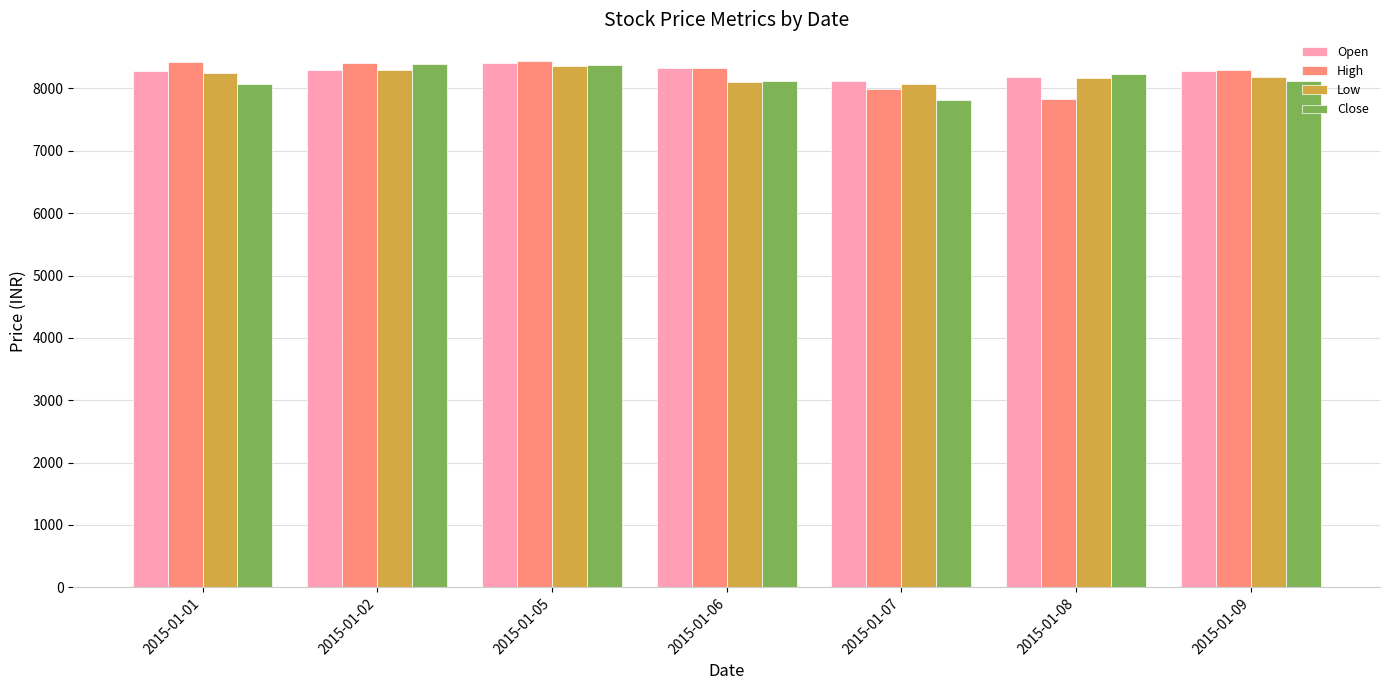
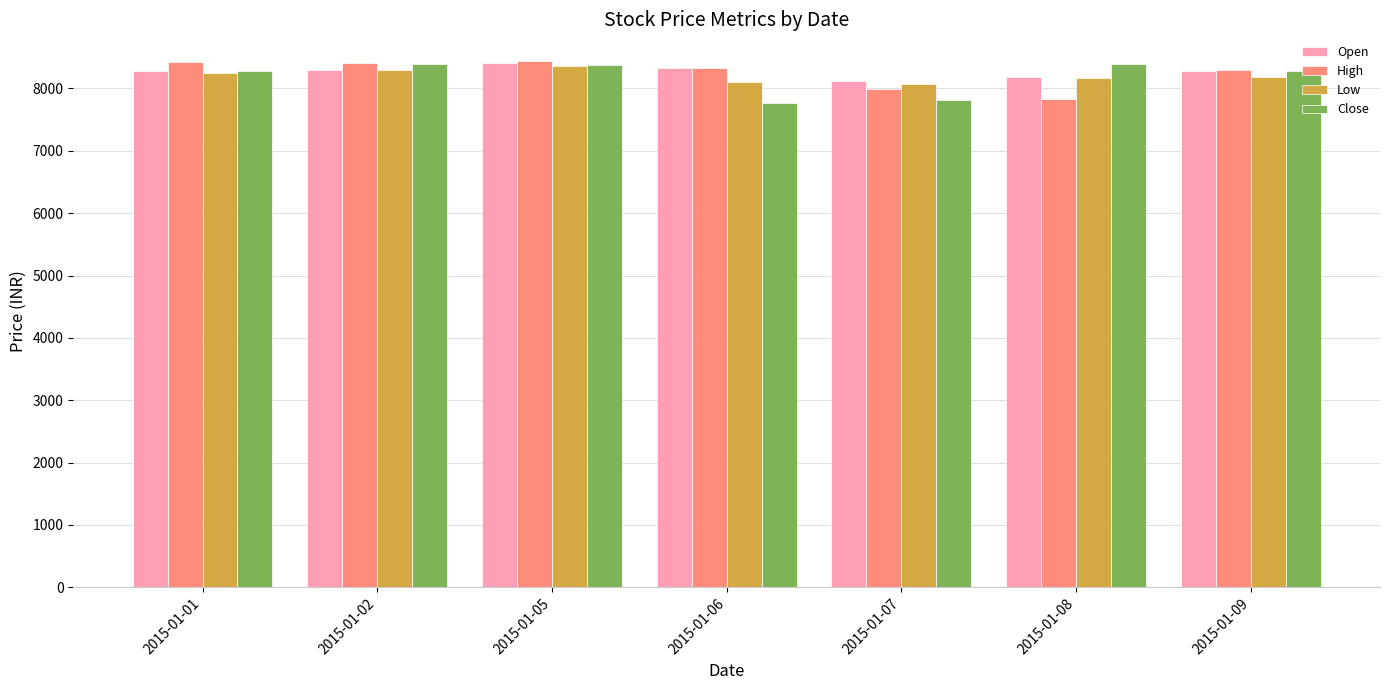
Close, 2015-01-01: 8100 -> 8300
Close, 2015-01-06: 8100 -> 7800
Close, 2015-01-08: 8200 -> 8400
Close, 2015-01-09: 8100 -> 8300
